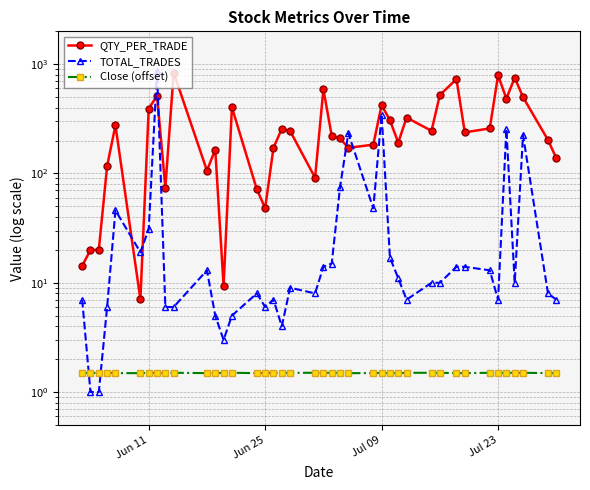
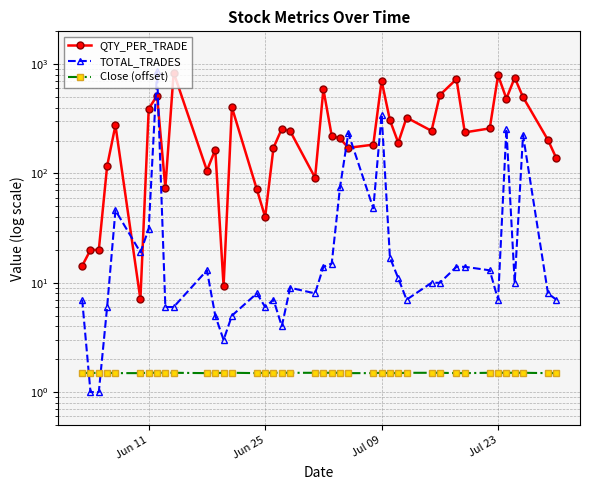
QTY_PER_TRADE, Jun 25: 50 -> 40
QTY_PER_TRADE, Jul 09: 420 -> 700
